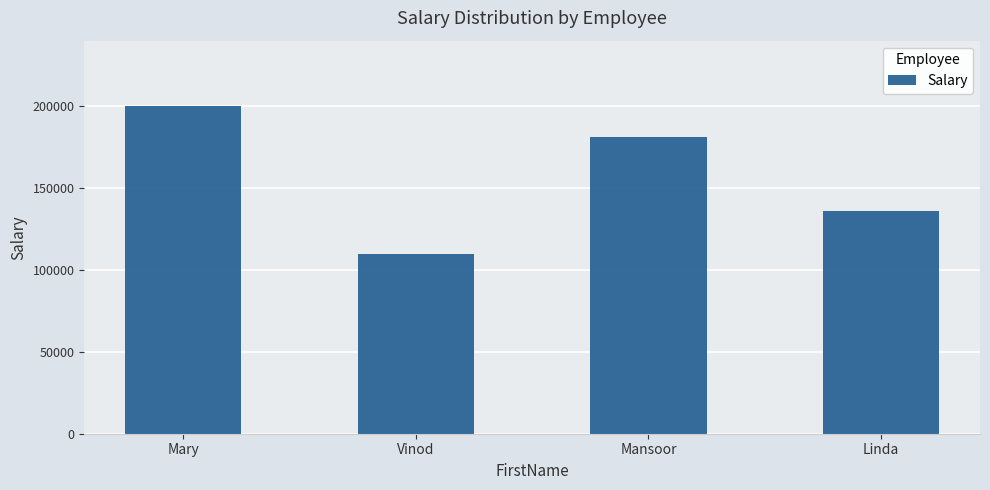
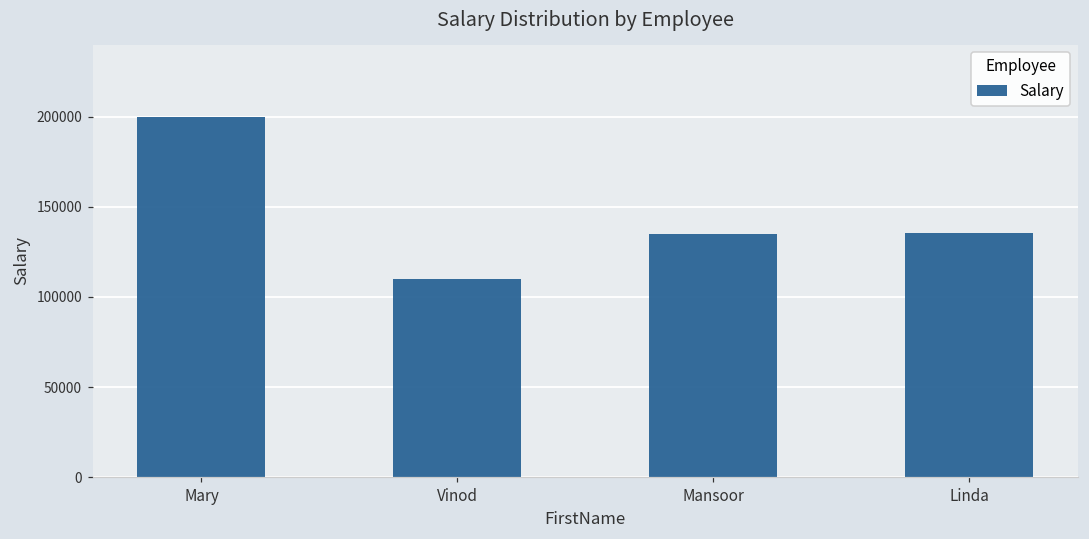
Mansoor: 181000 -> 135000
